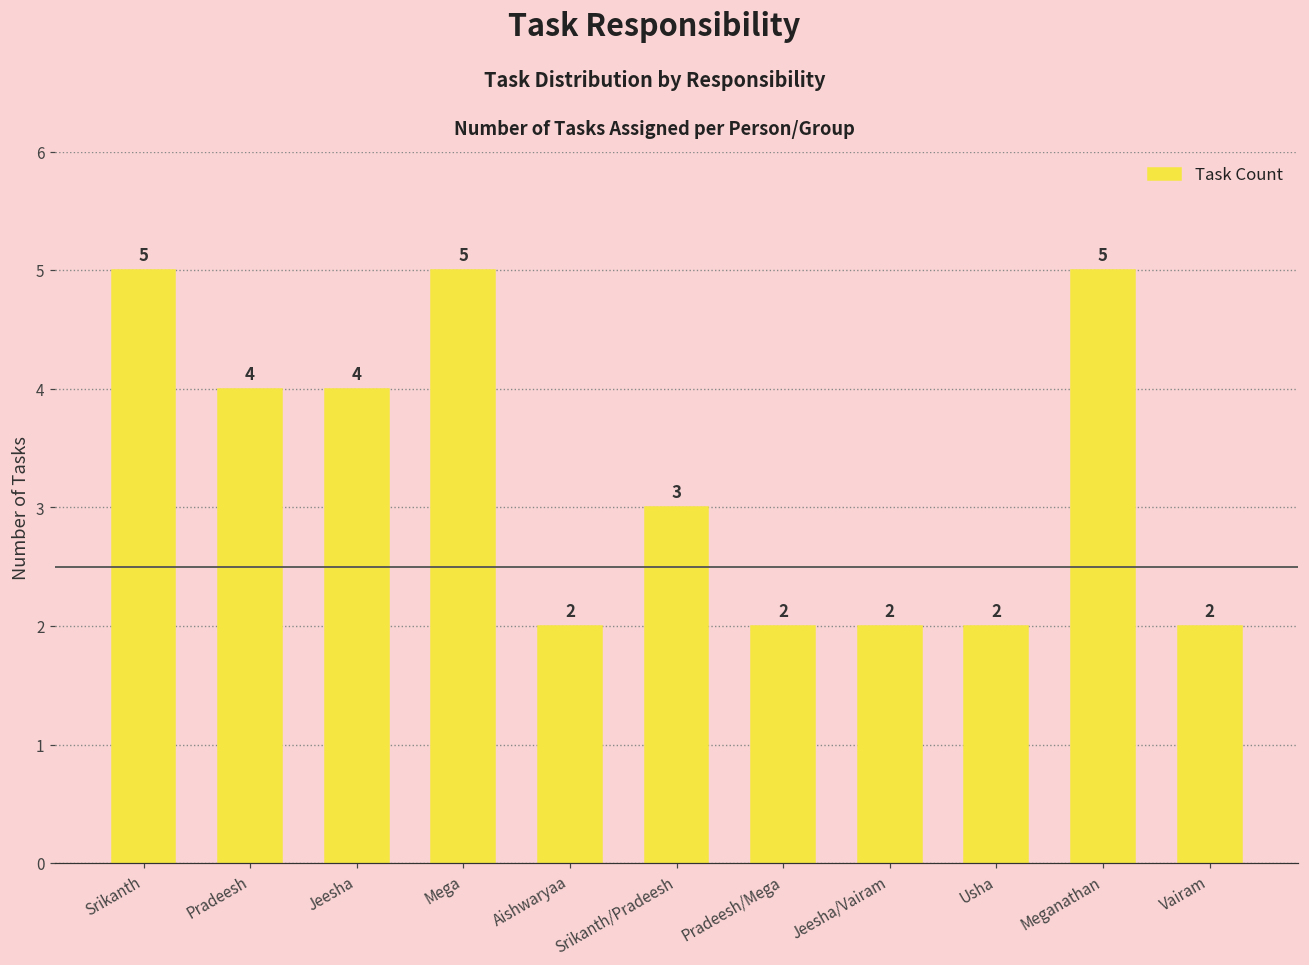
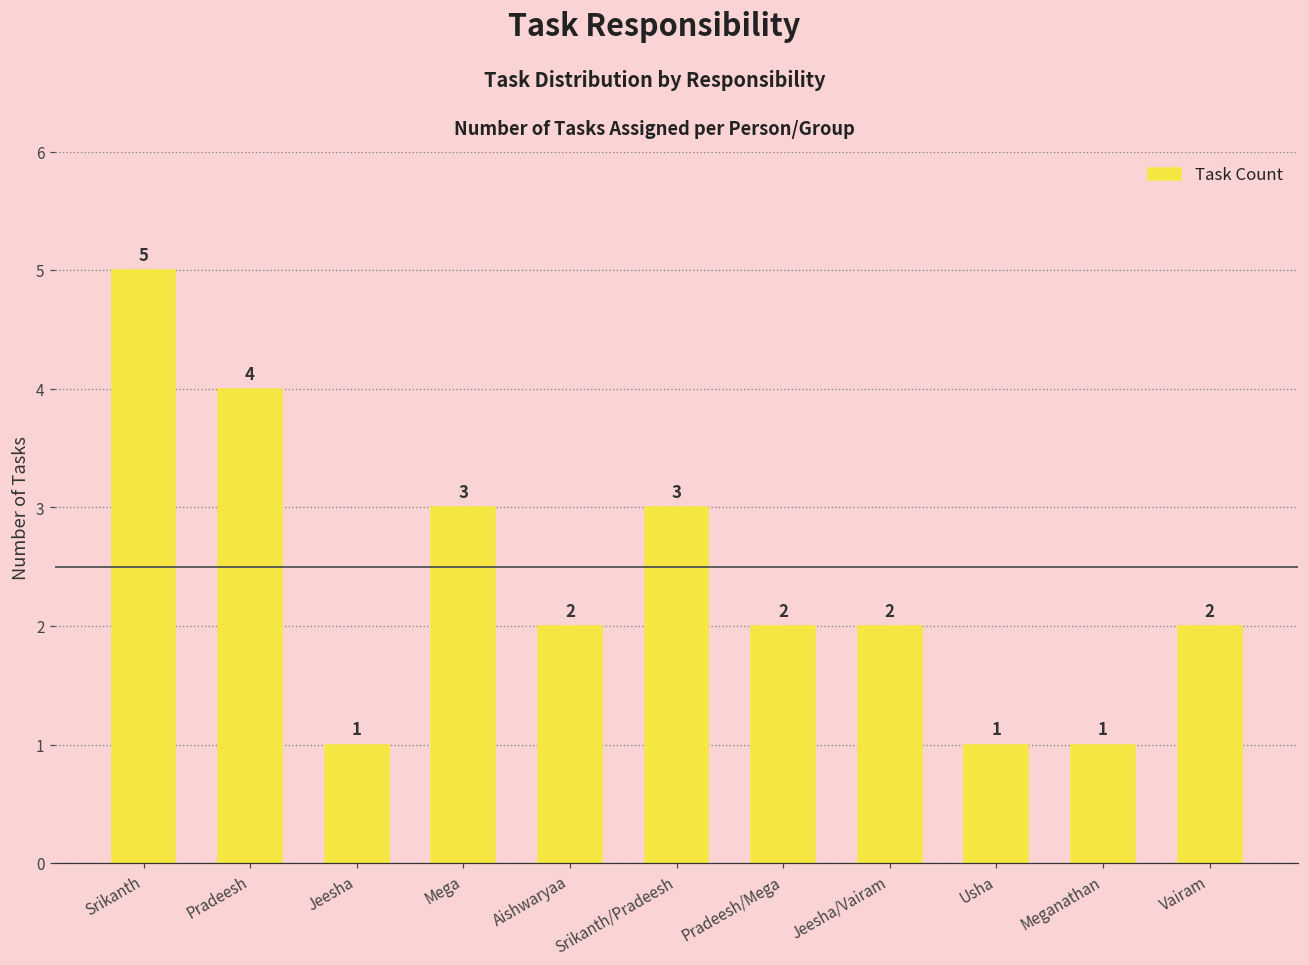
Jeesha: 4 -> 1
Mega: 5 -> 3
Usha: 2 -> 1
Meganathan: 5 -> 1
